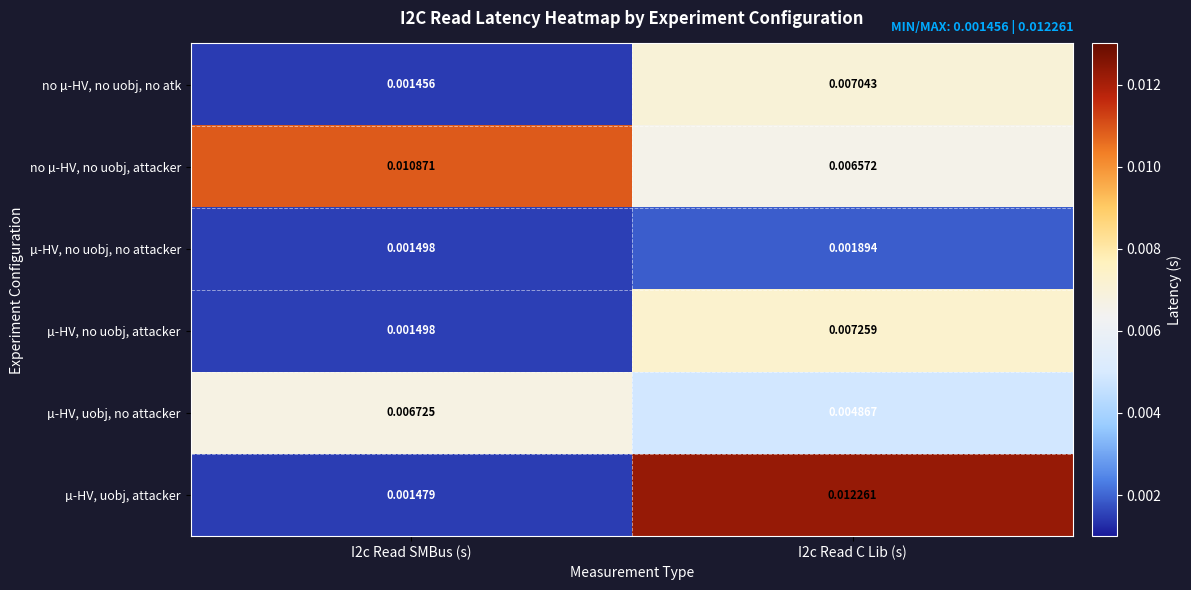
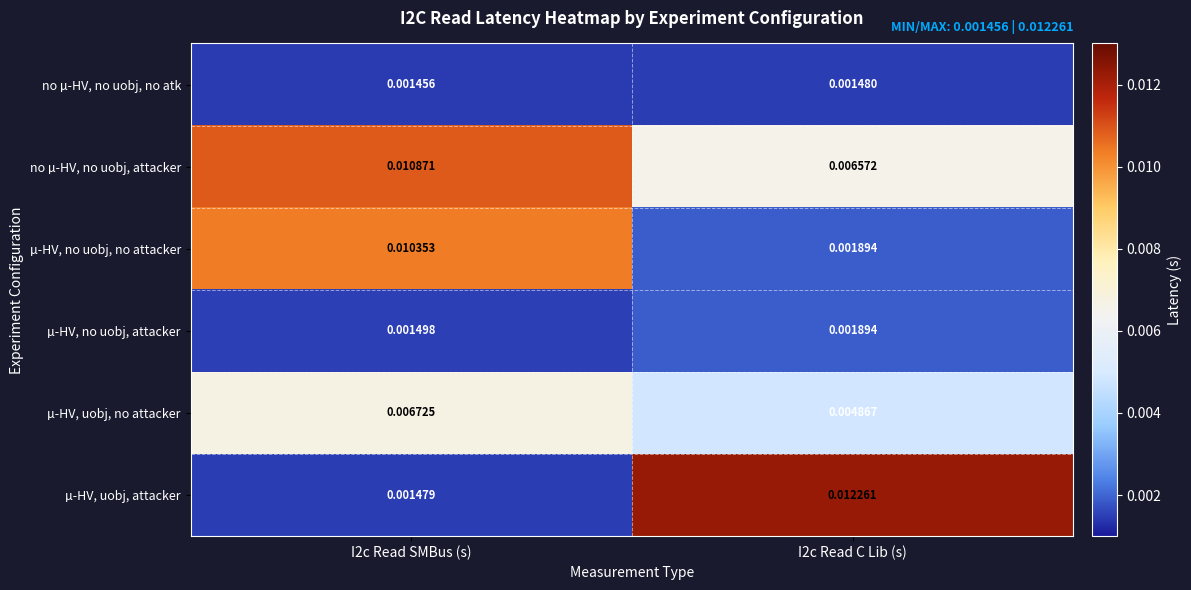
no µ-HV, no uobj, no atk, I2c Read C Lib (s): 0.007043 -> 0.001480
µ-HV, no uobj, no attacker, I2c Read SMBus (s): 0.001498 -> 0.010353
µ-HV, no uobj, attacker, I2c Read C Lib (s): 0.007259 -> 0.001894
